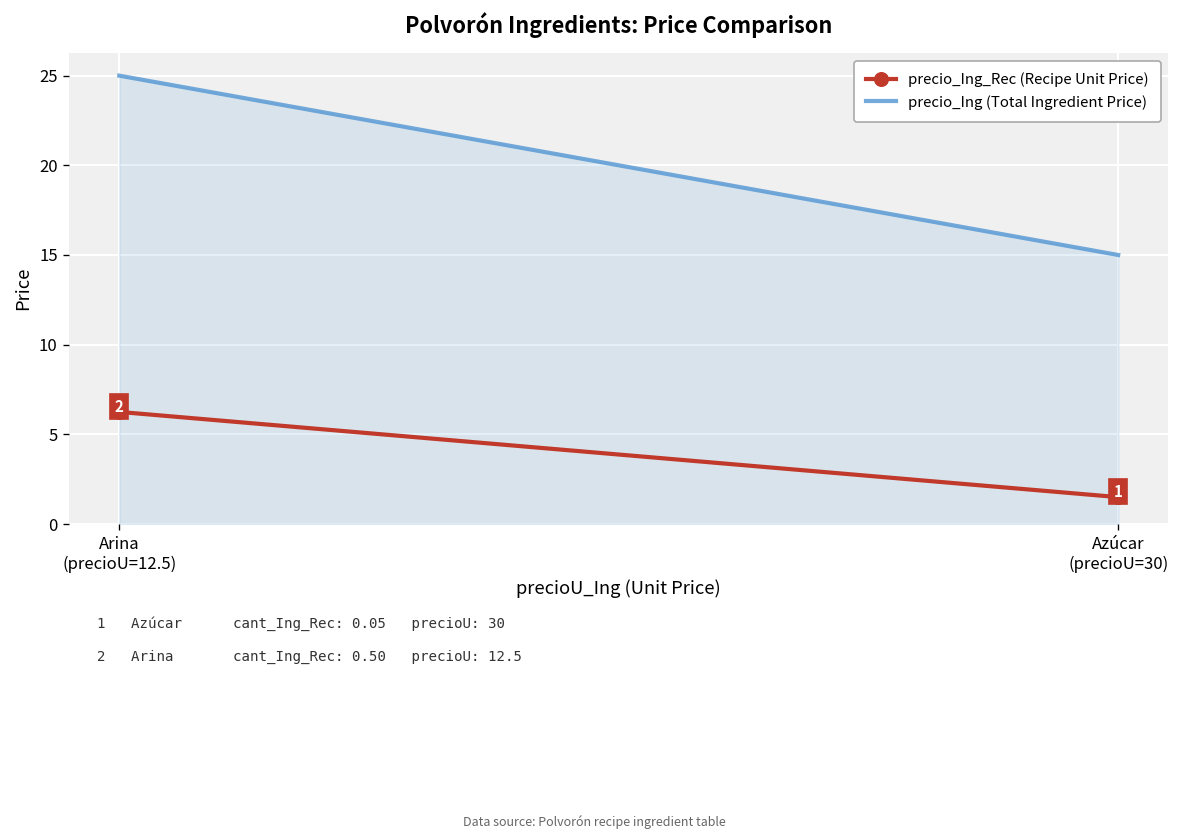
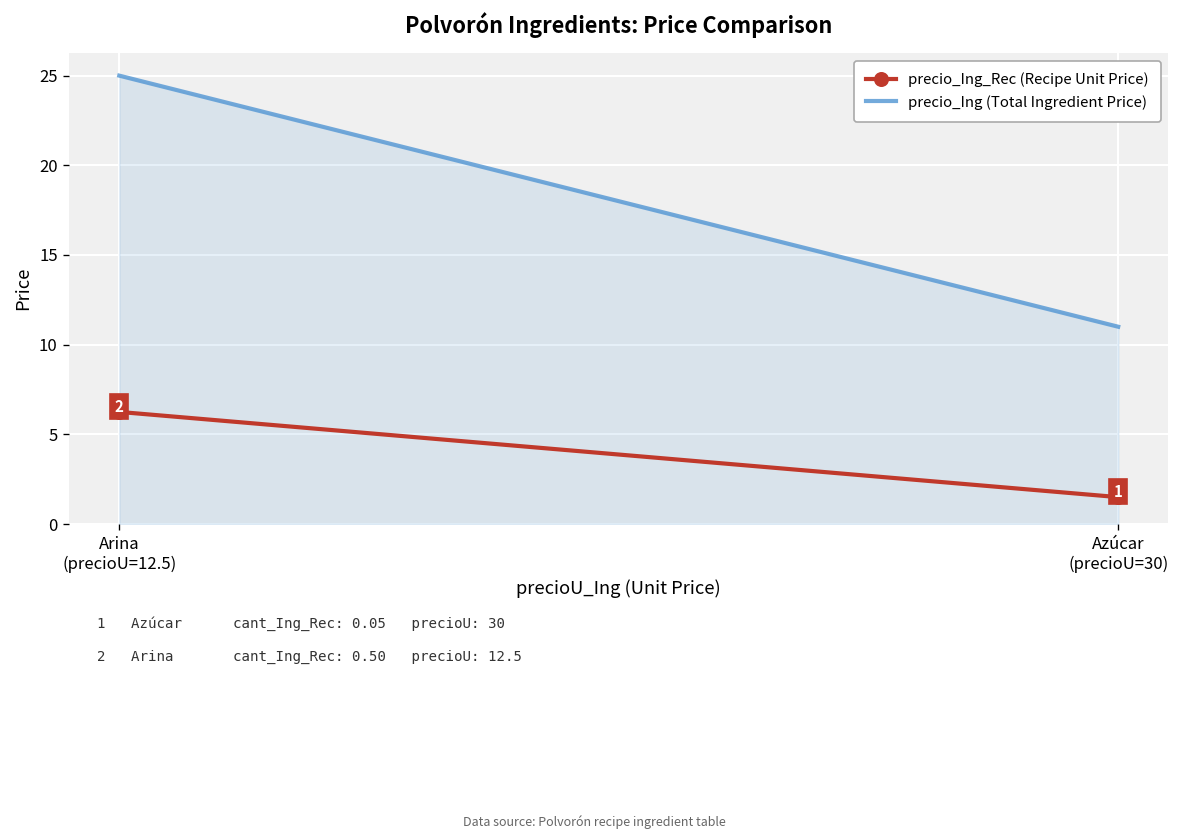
precio_Ing (Total Ingredient Price), Azúcar (precioU=30): 15 -> 11
